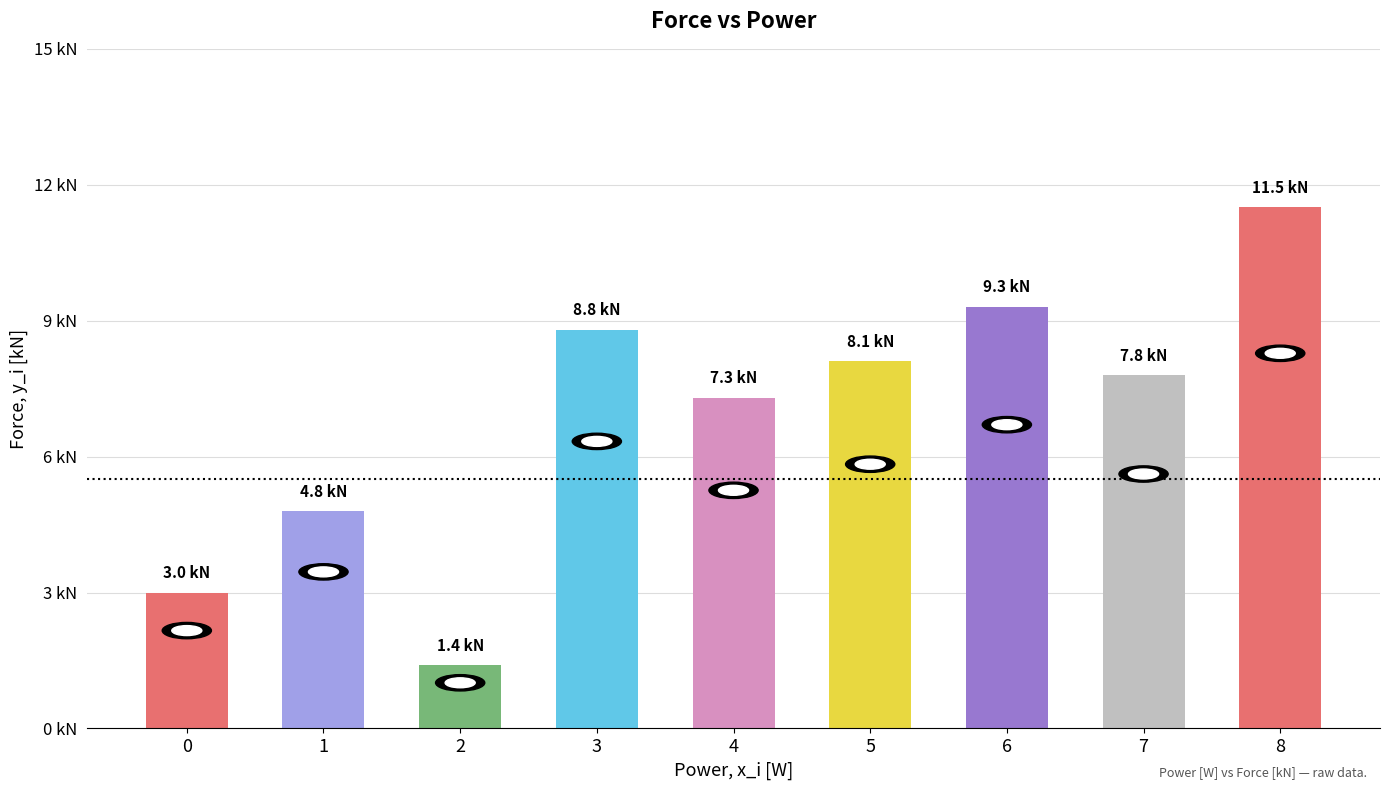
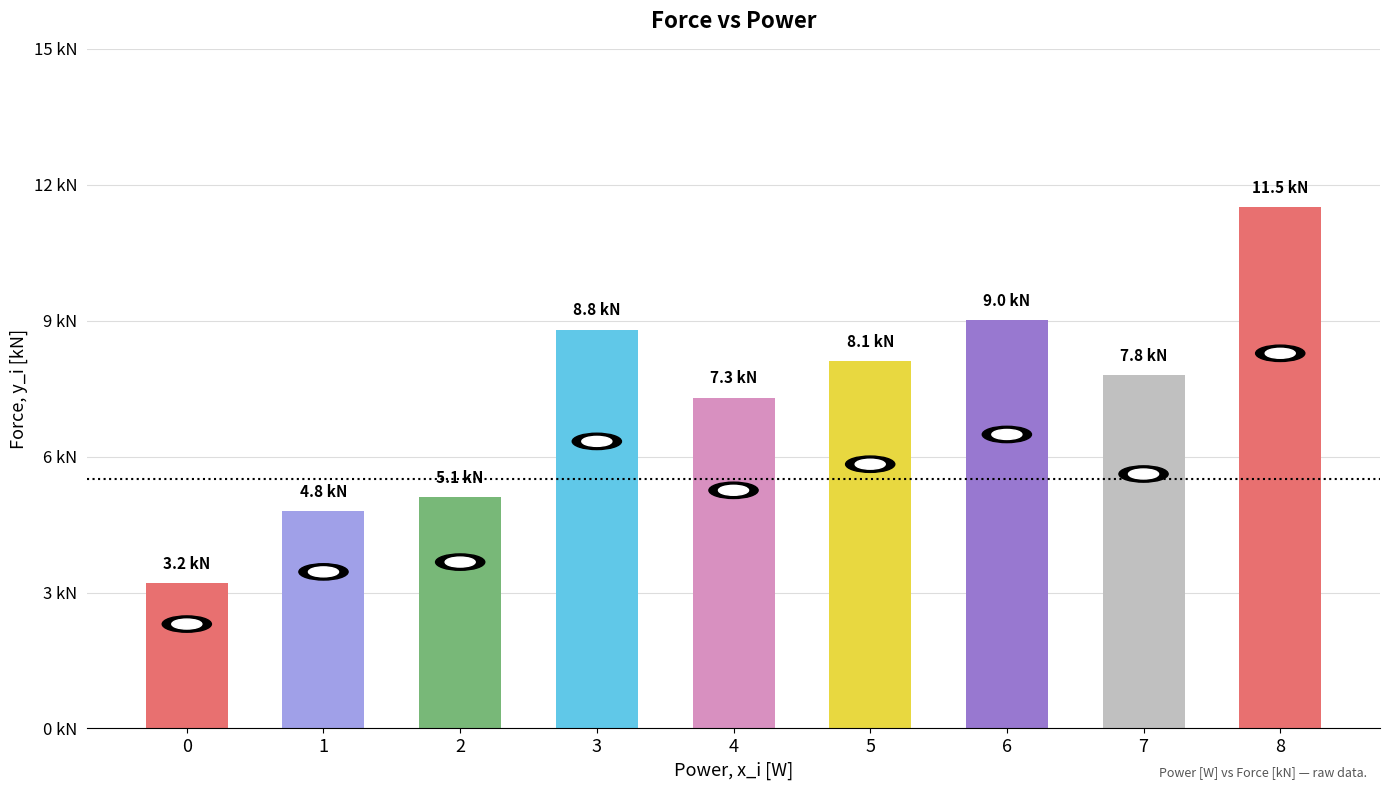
0: 3.0 -> 3.2
2: 1.4 -> 5.1
6: 9.3 -> 9.0
